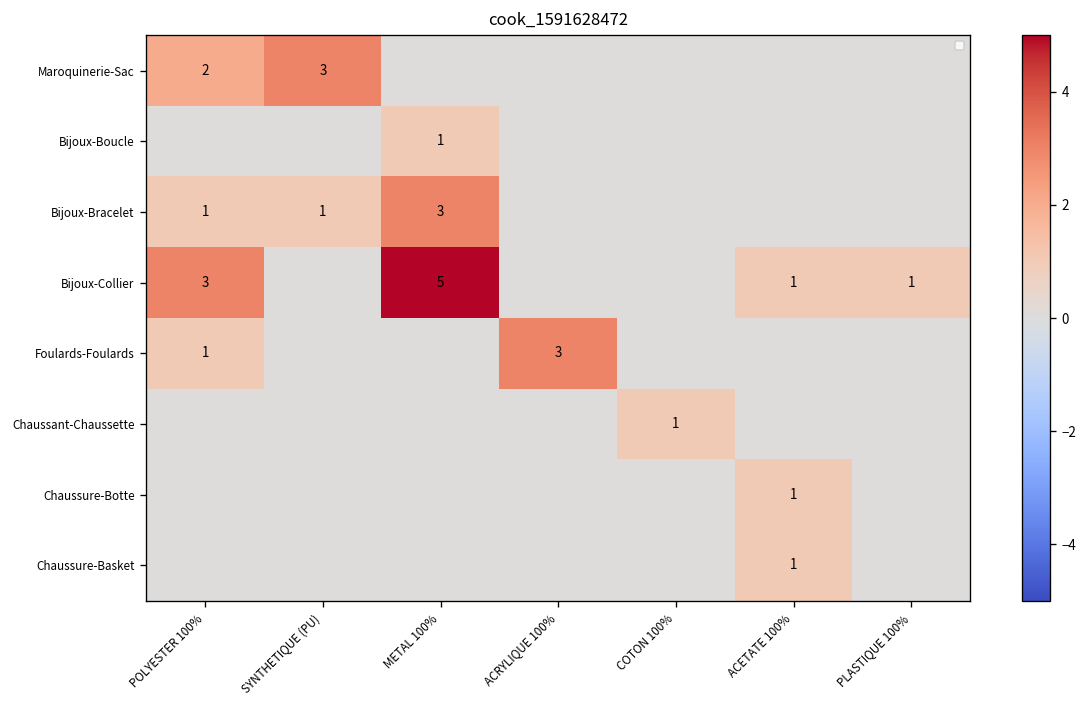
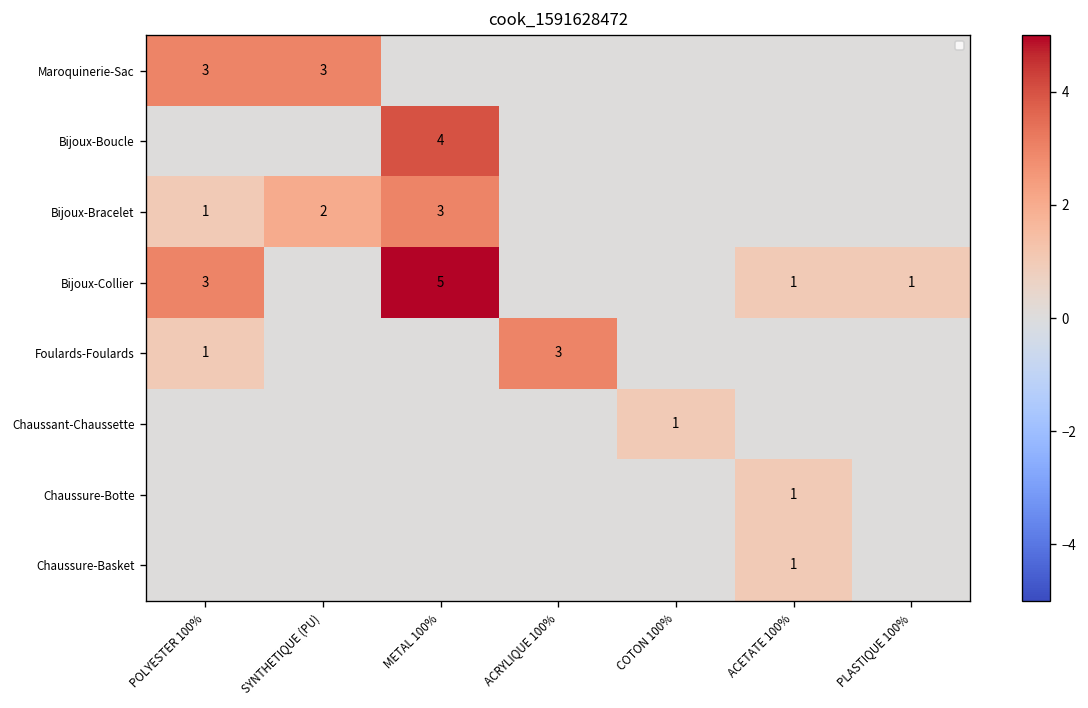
Maroquinerie-Sac, POLYESTER 100%: 2 -> 3
Bijoux-Boucle, METAL 100%: 1 -> 4
Bijoux-Bracelet, SYNTHETIQUE (PU): 1 -> 2
